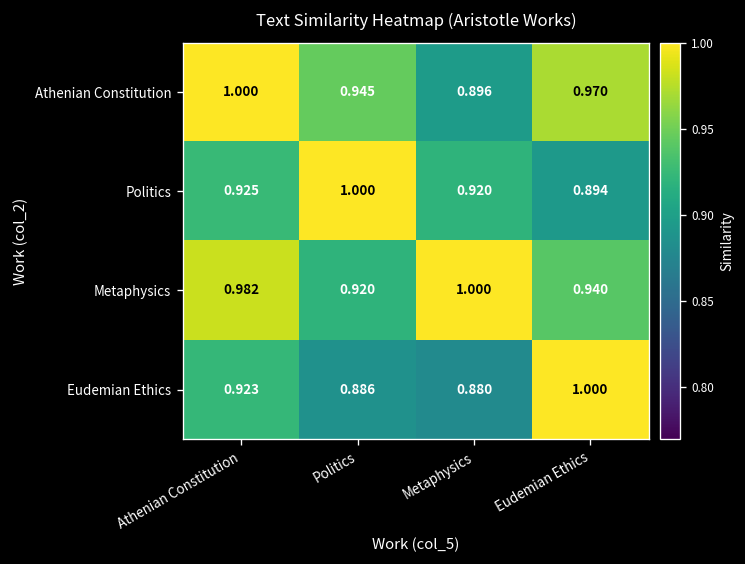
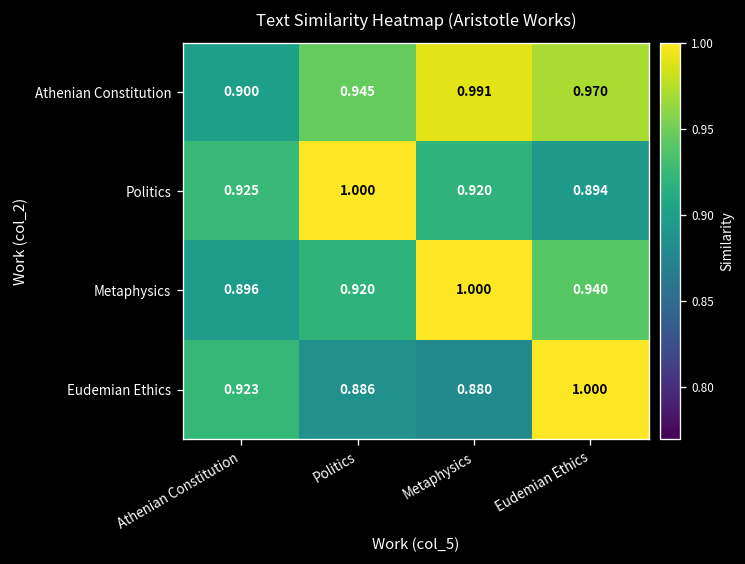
Athenian Constitution, Athenian Constitution: 1.000 -> 0.900
Athenian Constitution, Metaphysics: 0.896 -> 0.991
Metaphysics, Athenian Constitution: 0.982 -> 0.896
